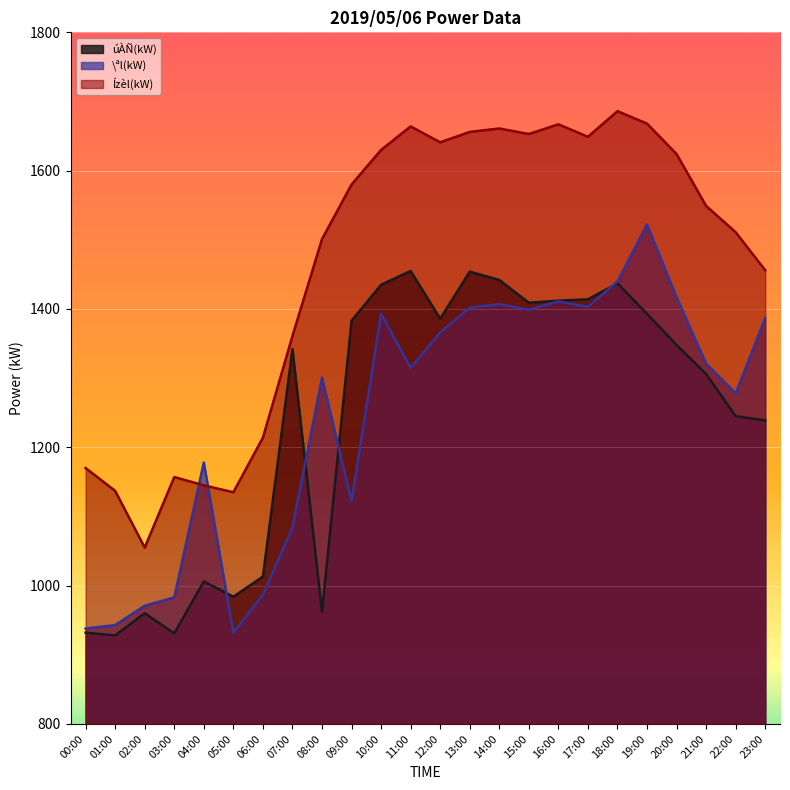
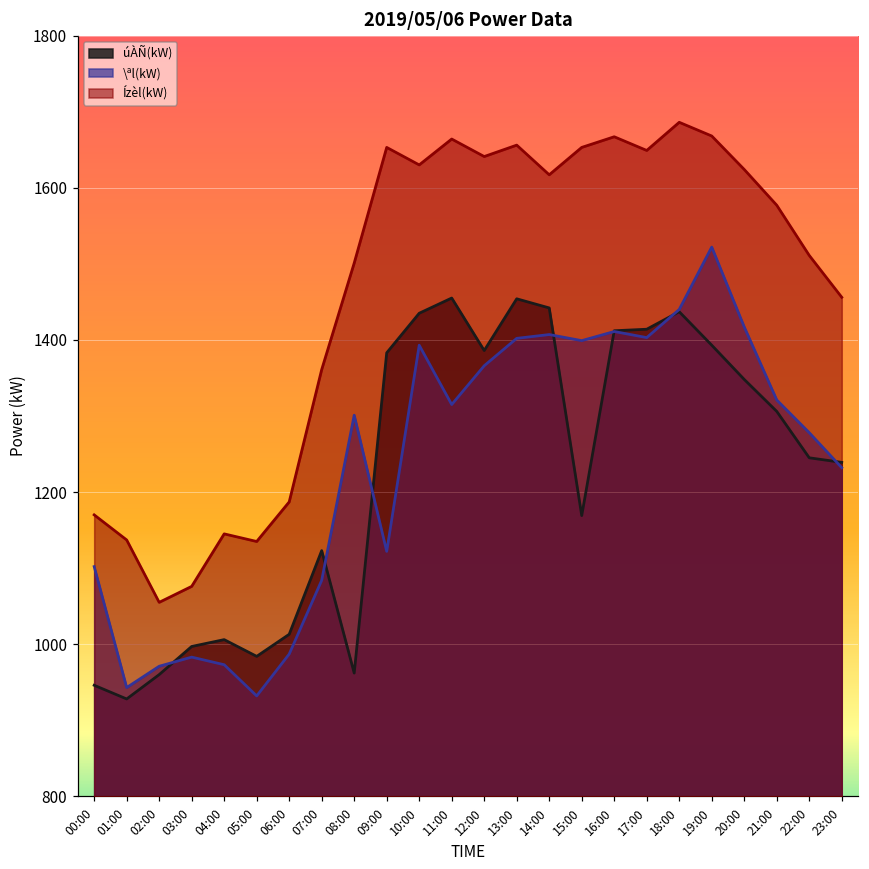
úÀÑ(kW), 00:00: 930 -> 950
\ªl(kW), 00:00: 940 -> 1100
úÀÑ(kW), 03:00: 930 -> 1000
Ízèl(kW), 03:00: 1160 -> 1080
\ªl(kW), 04:00: 1180 -> 970
Ízèl(kW), 06:00: 1210 -> 1190
úÀÑ(kW), 07:00: 1340 -> 1120
Ízèl(kW), 09:00: 1580 -> 1650
Ízèl(kW), 14:00: 1660 -> 1620
úÀÑ(kW), 15:00: 1410 -> 1170
Ízèl(kW), 21:00: 1550 -> 1580
\ªl(kW), 23:00: 1390 -> 1230
